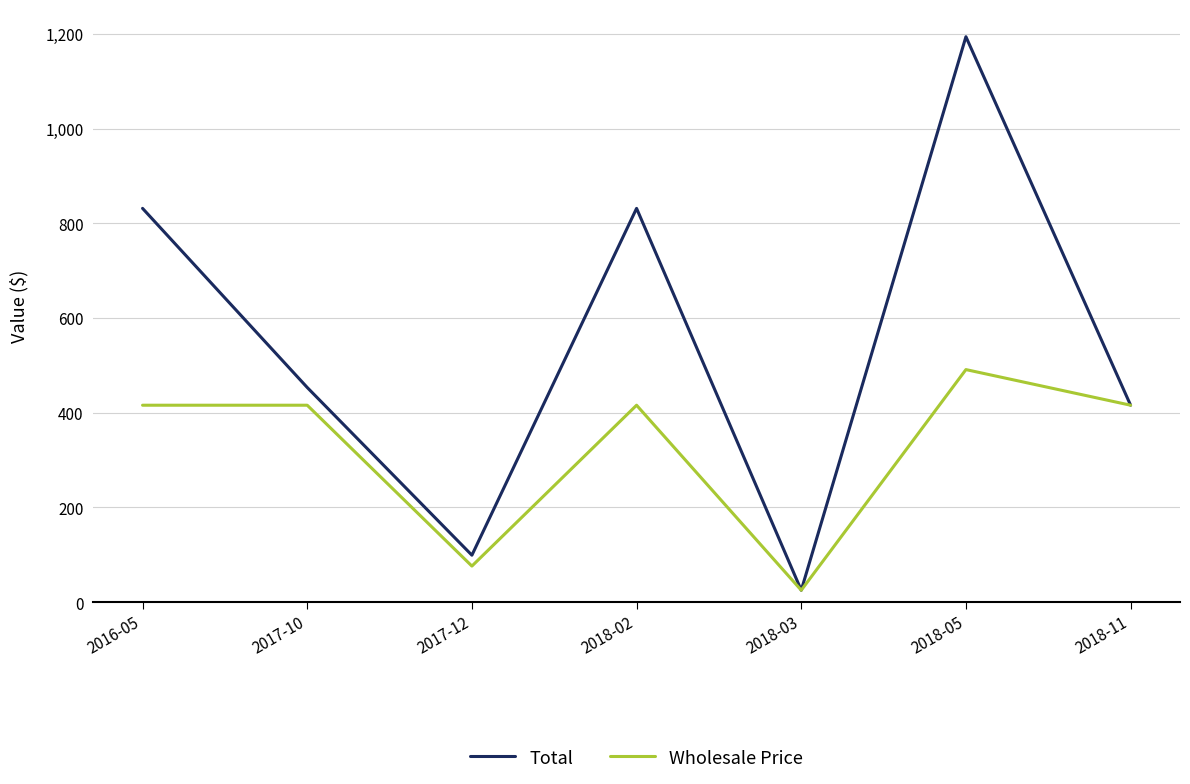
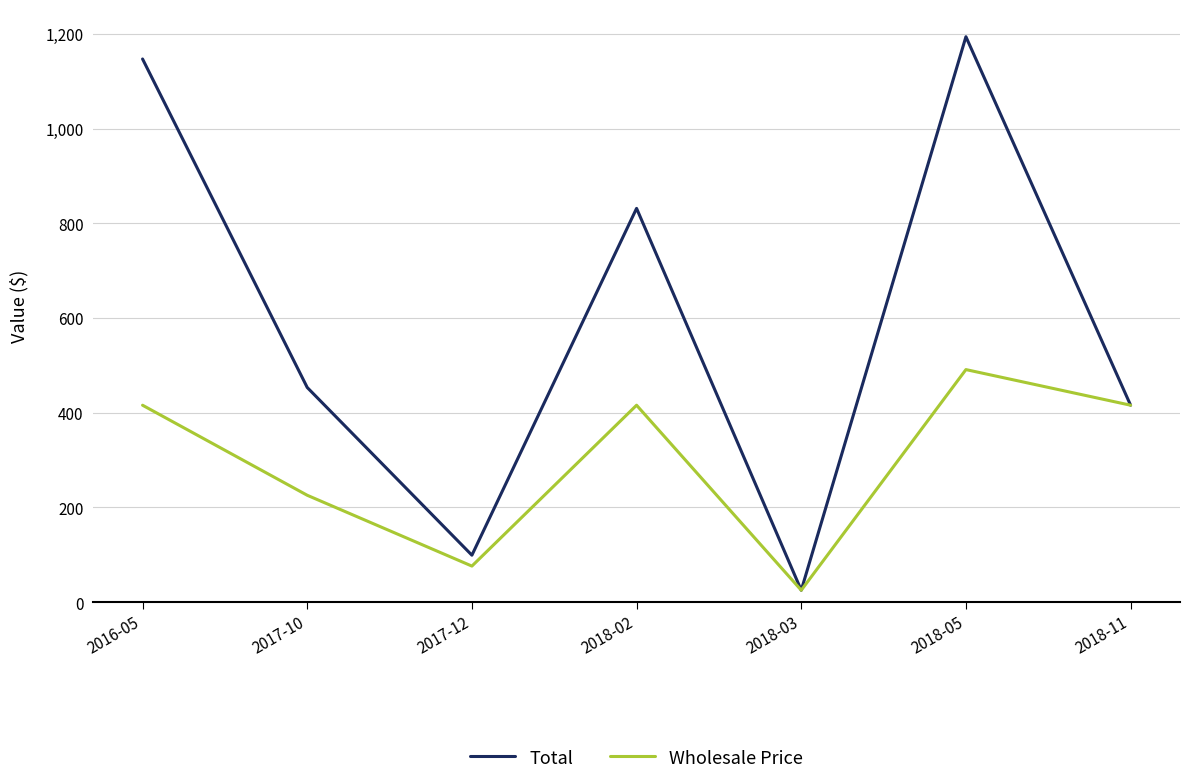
Total, 2016-05: 830 -> 1,150
Wholesale Price, 2017-10: 420 -> 230
